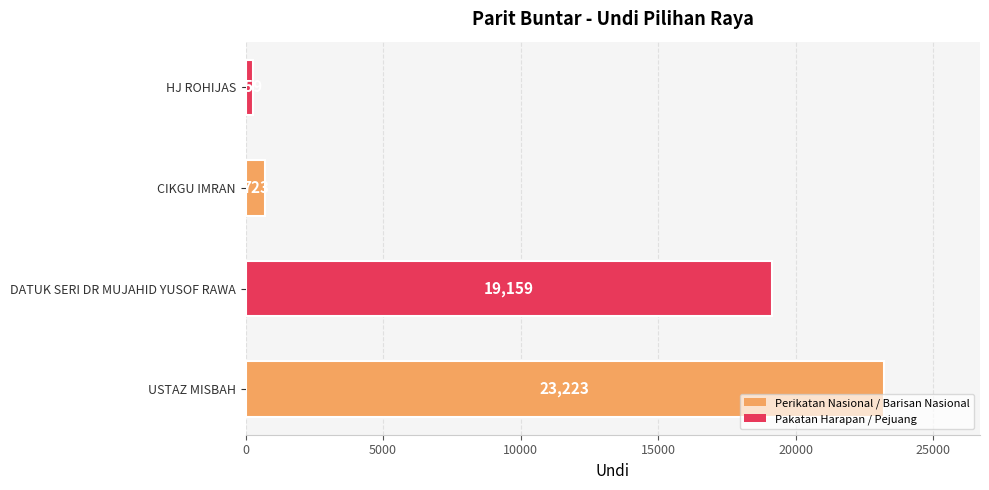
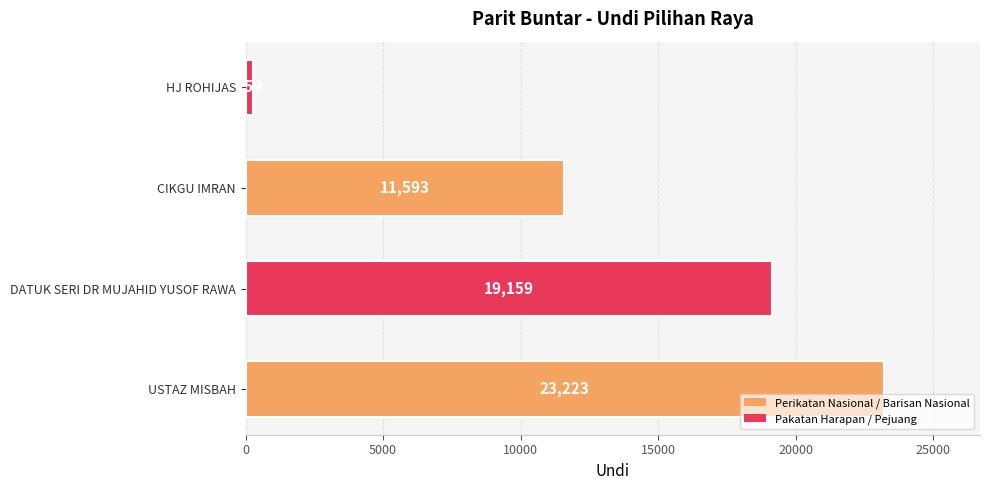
CIKGU IMRAN: 723 -> 11,593
